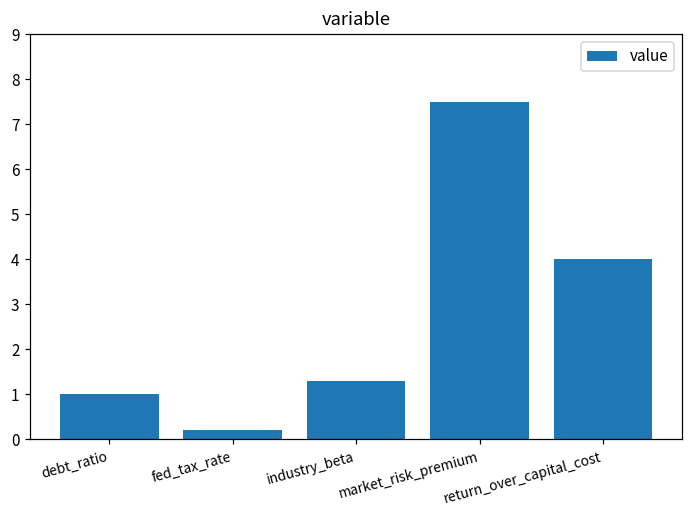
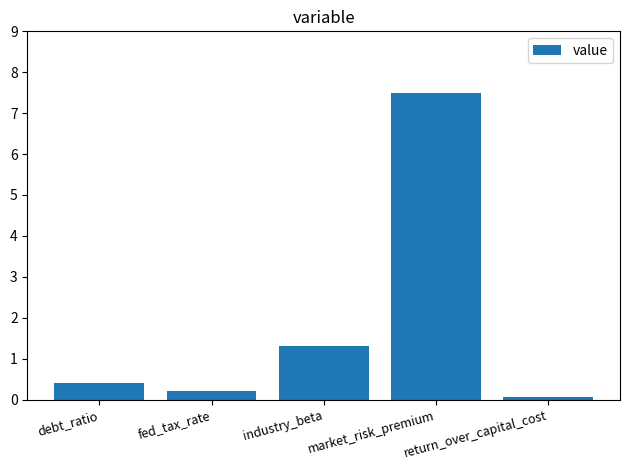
debt_ratio: 1.0 -> 0.4
return_over_capital_cost: 4.0 -> 0.1
